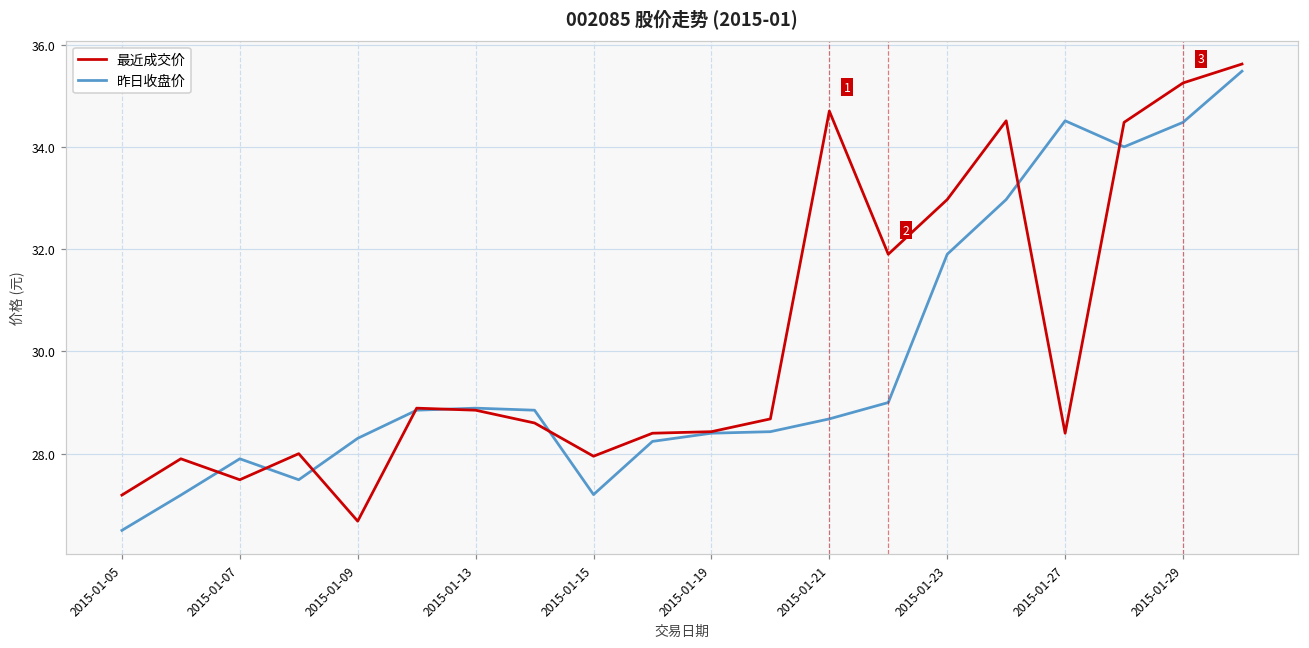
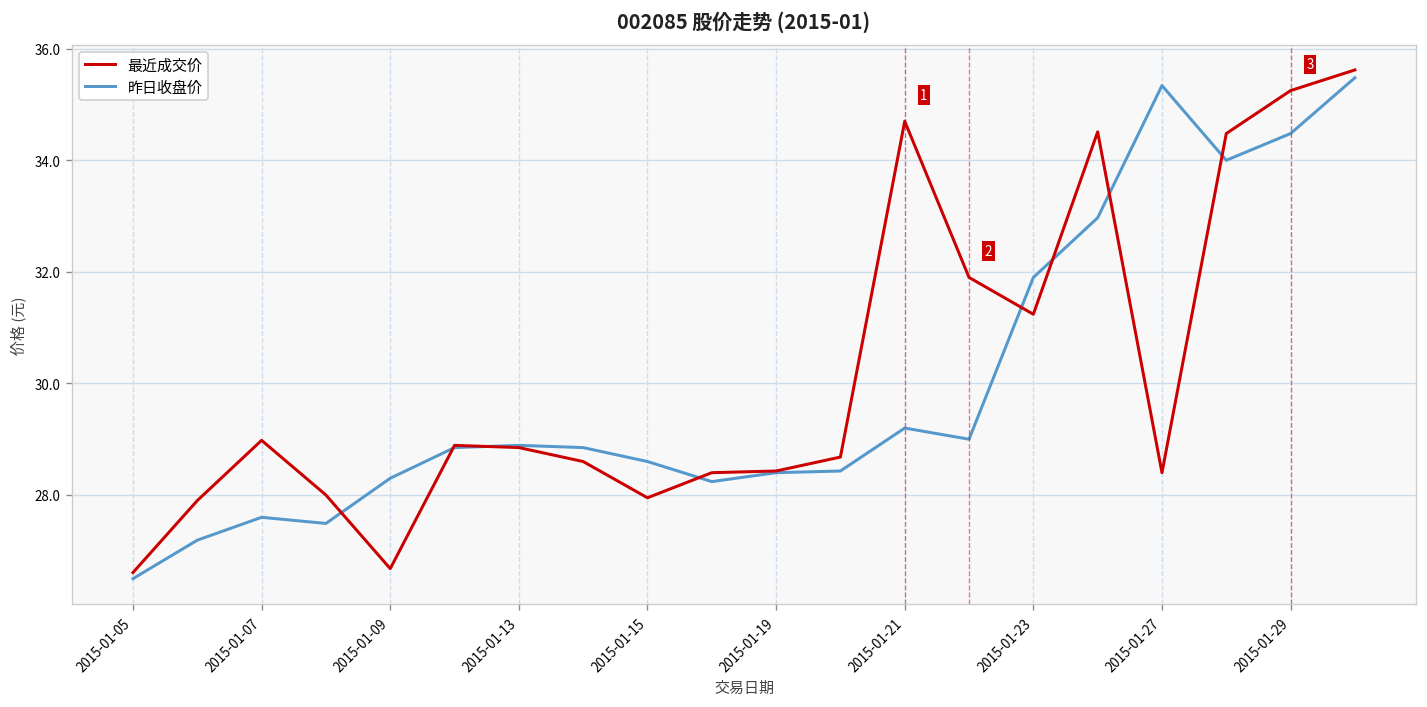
最近成交价, 2015-01-05: 27.2 -> 26.6
最近成交价, 2015-01-07: 27.5 -> 29.0
昨日收盘价, 2015-01-07: 27.9 -> 27.6
昨日收盘价, 2015-01-15: 27.2 -> 28.6
昨日收盘价, 2015-01-21: 28.7 -> 29.2
最近成交价, 2015-01-23: 33.0 -> 31.2
昨日收盘价, 2015-01-27: 34.5 -> 35.3
